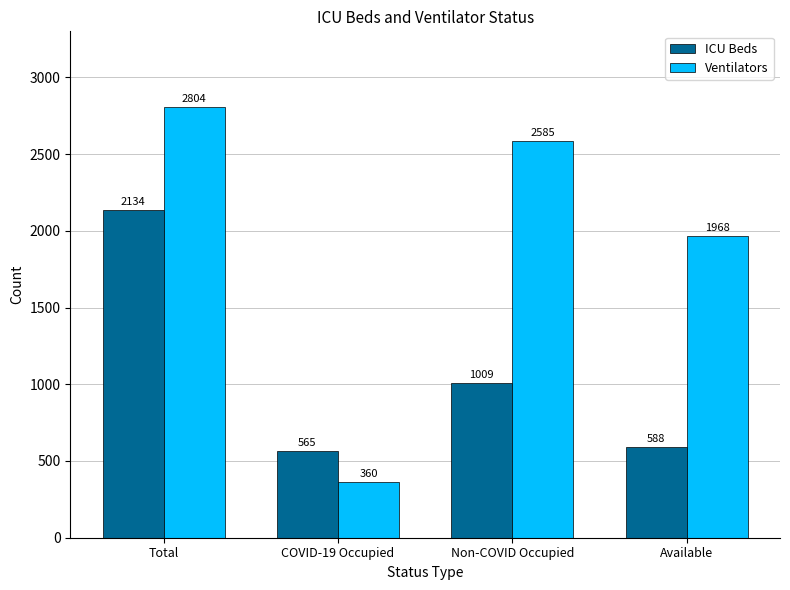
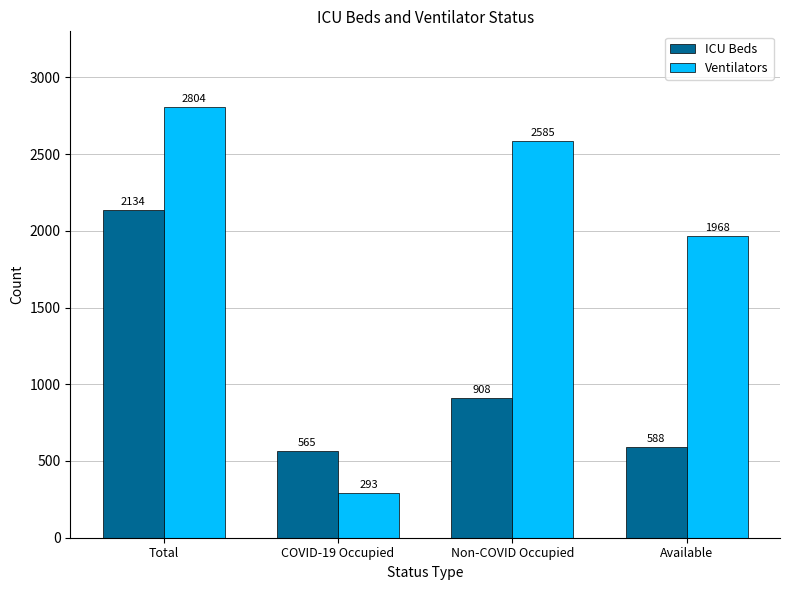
Ventilators, COVID-19 Occupied: 360 -> 293
ICU Beds, Non-COVID Occupied: 1009 -> 908
